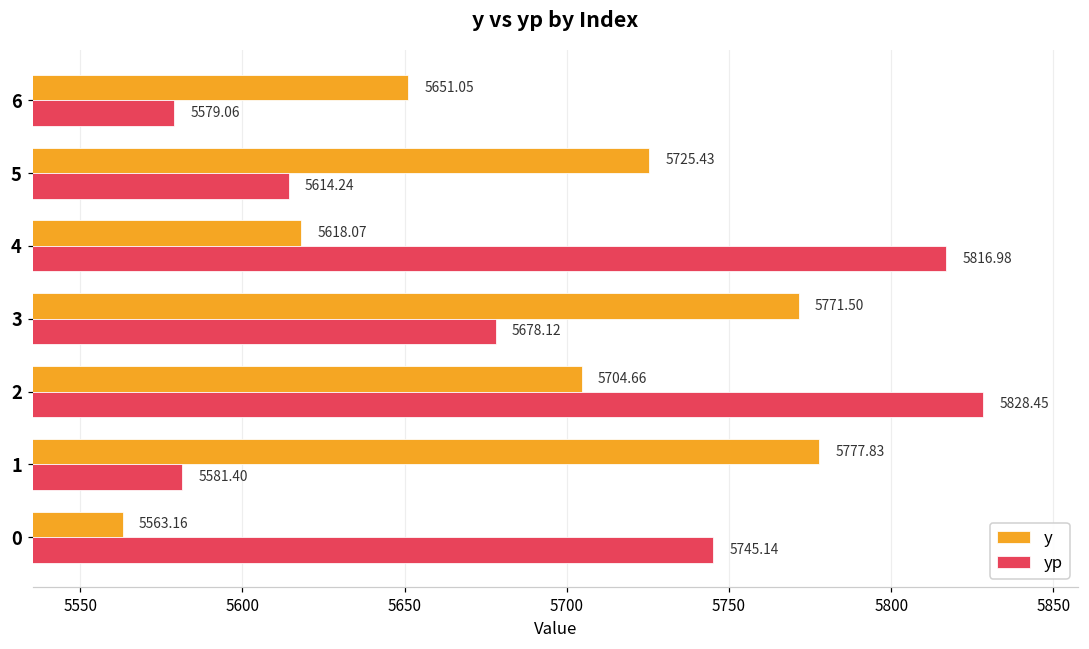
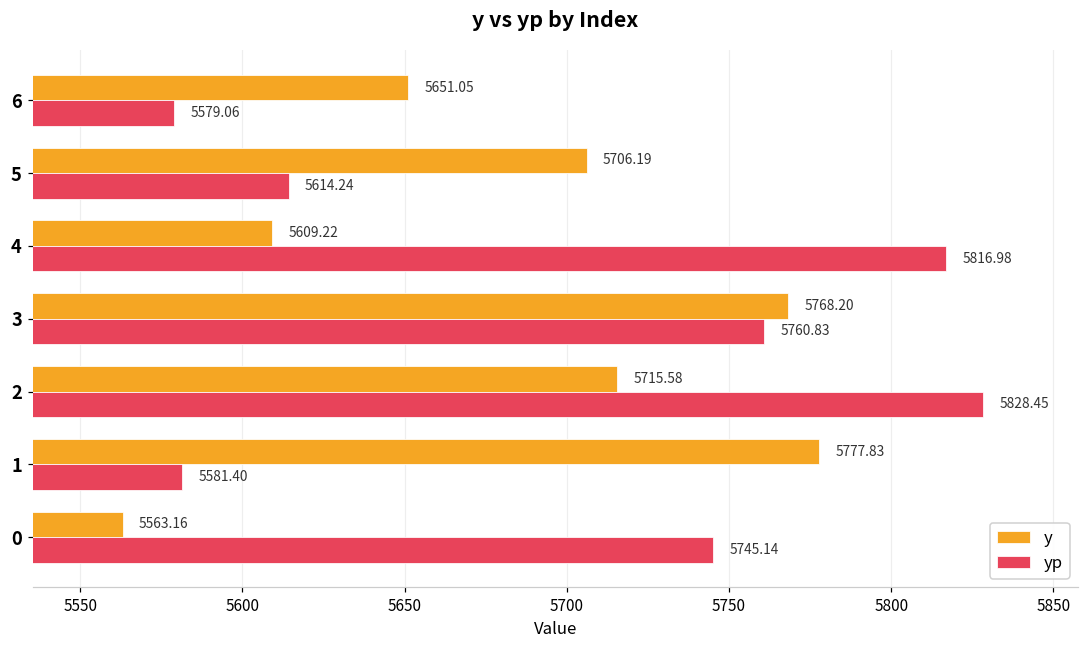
y, 5: 5725.43 -> 5706.19
y, 4: 5618.07 -> 5609.22
y, 3: 5771.50 -> 5768.20
yp, 3: 5678.12 -> 5760.83
y, 2: 5704.66 -> 5715.58
